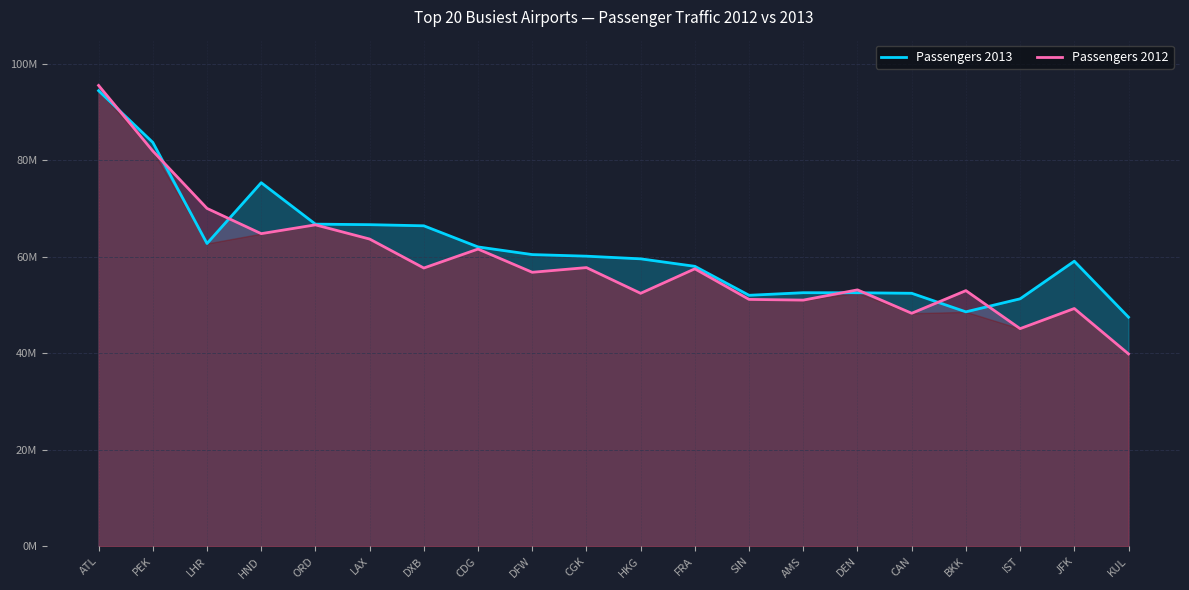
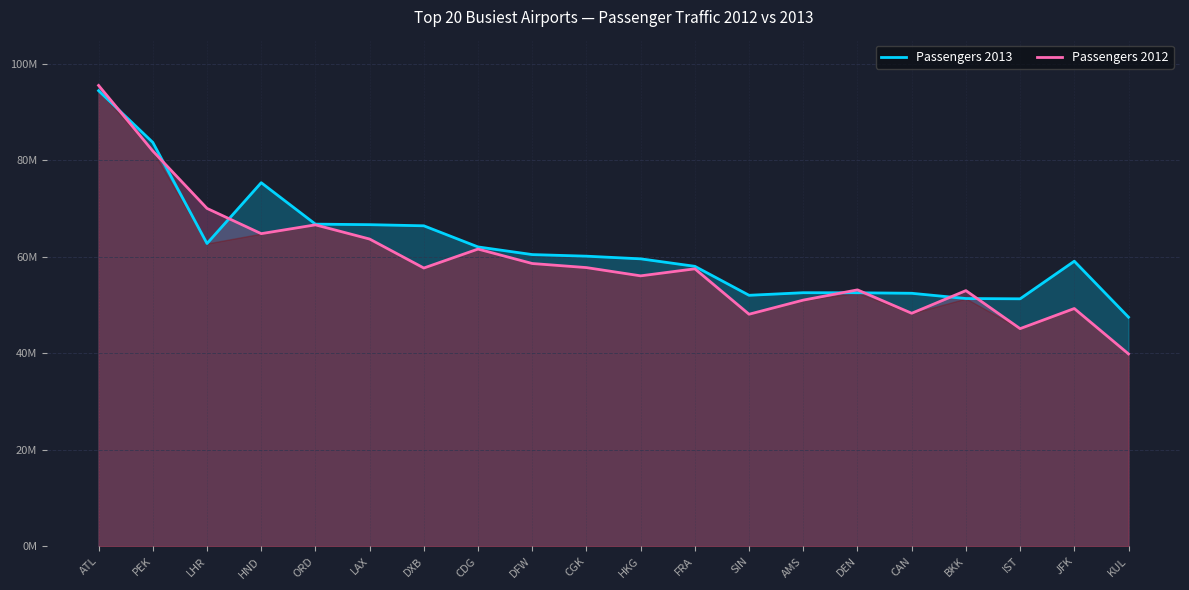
Passengers 2012, DFW: 57000000 -> 59000000
Passengers 2012, HKG: 52000000 -> 56000000
Passengers 2012, SIN: 51000000 -> 48000000
Passengers 2013, BKK: 49000000 -> 51000000
